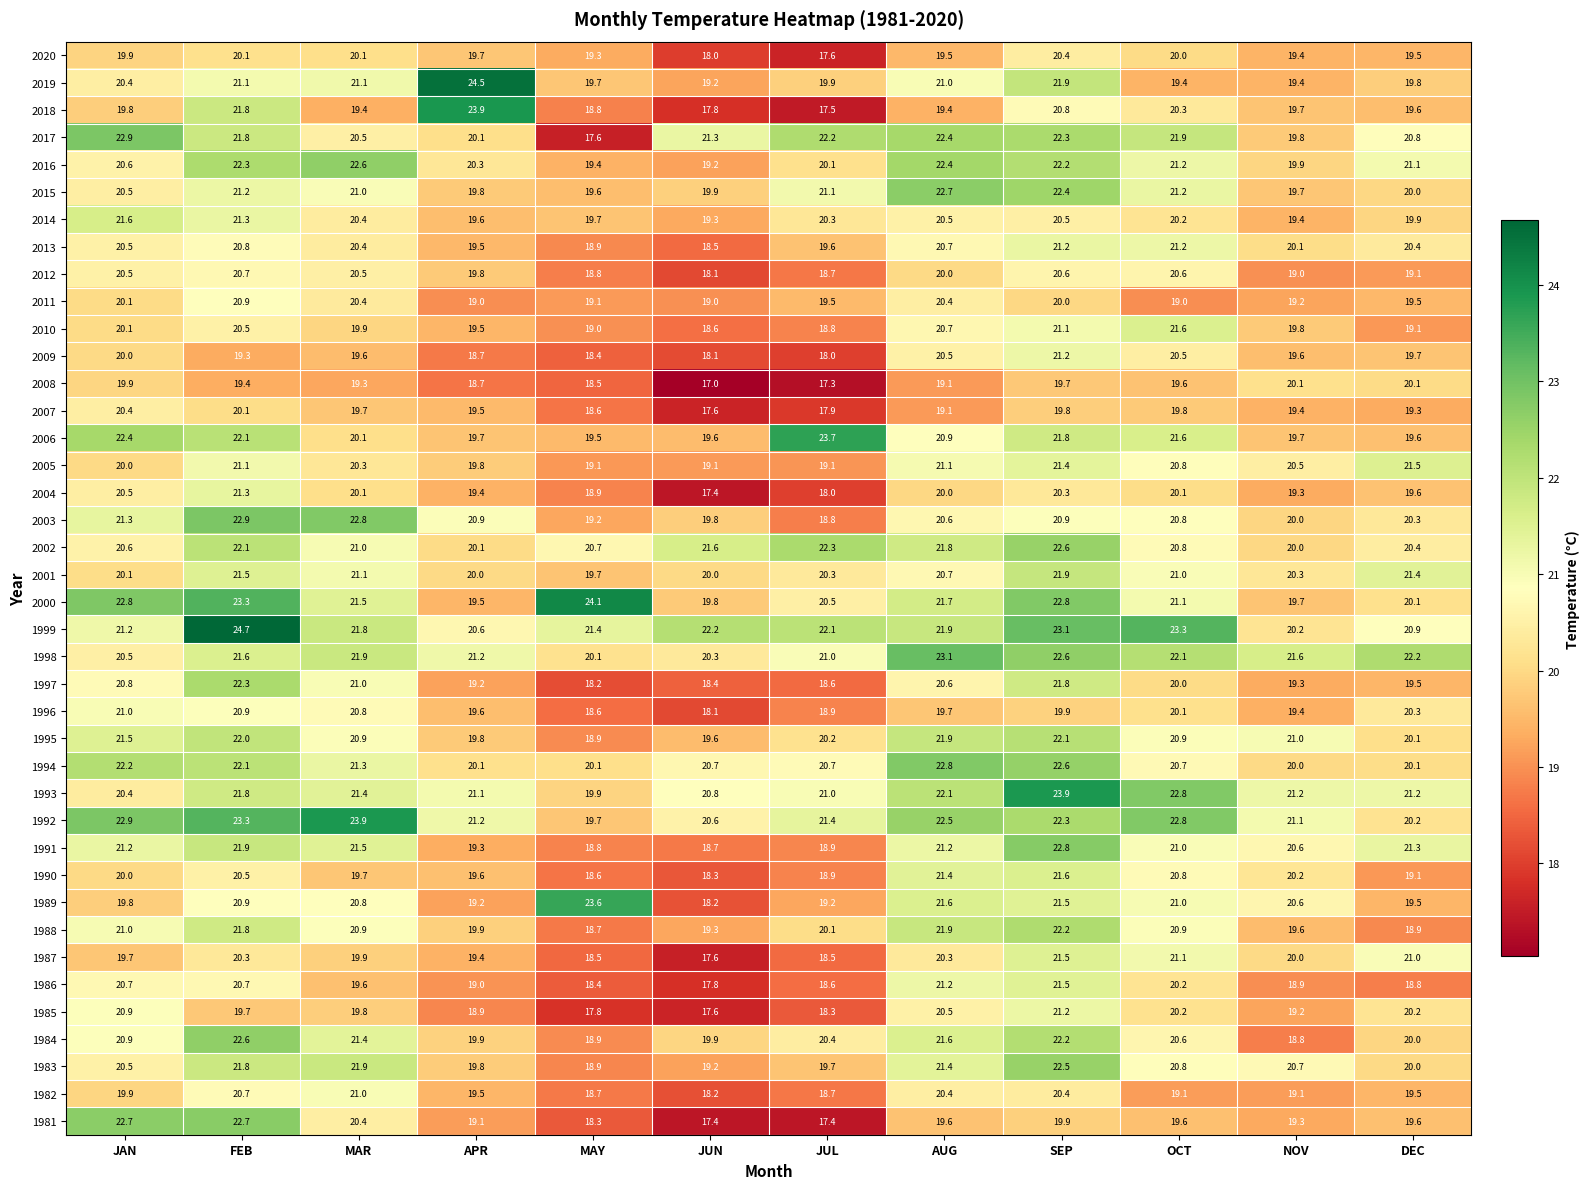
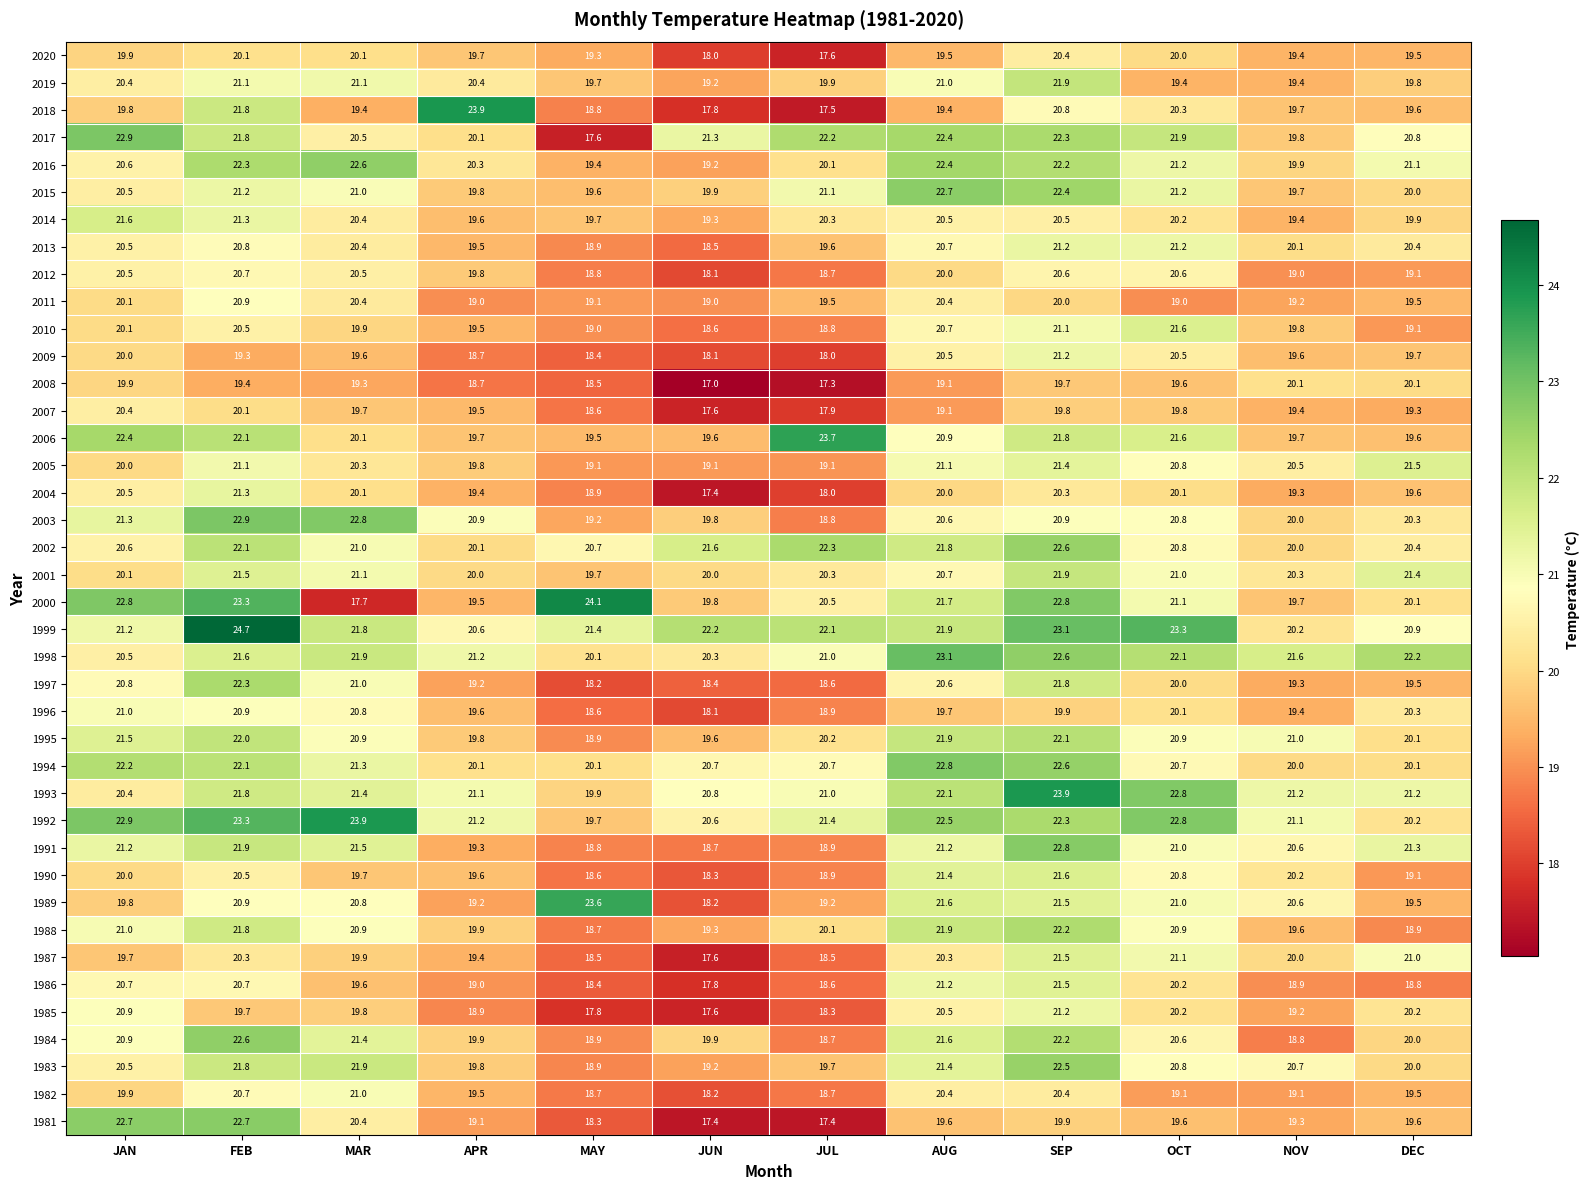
2019, APR: 24.5 -> 20.4
2000, MAR: 21.5 -> 17.7
1984, JUL: 20.4 -> 18.7
